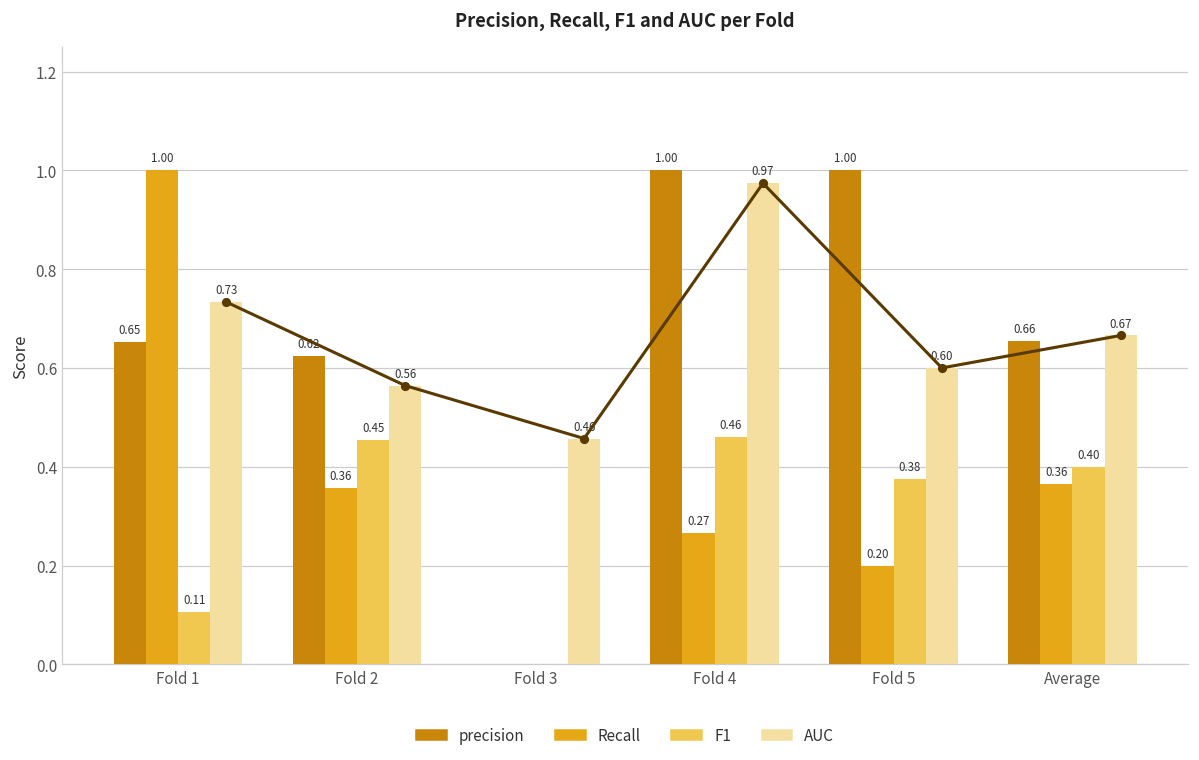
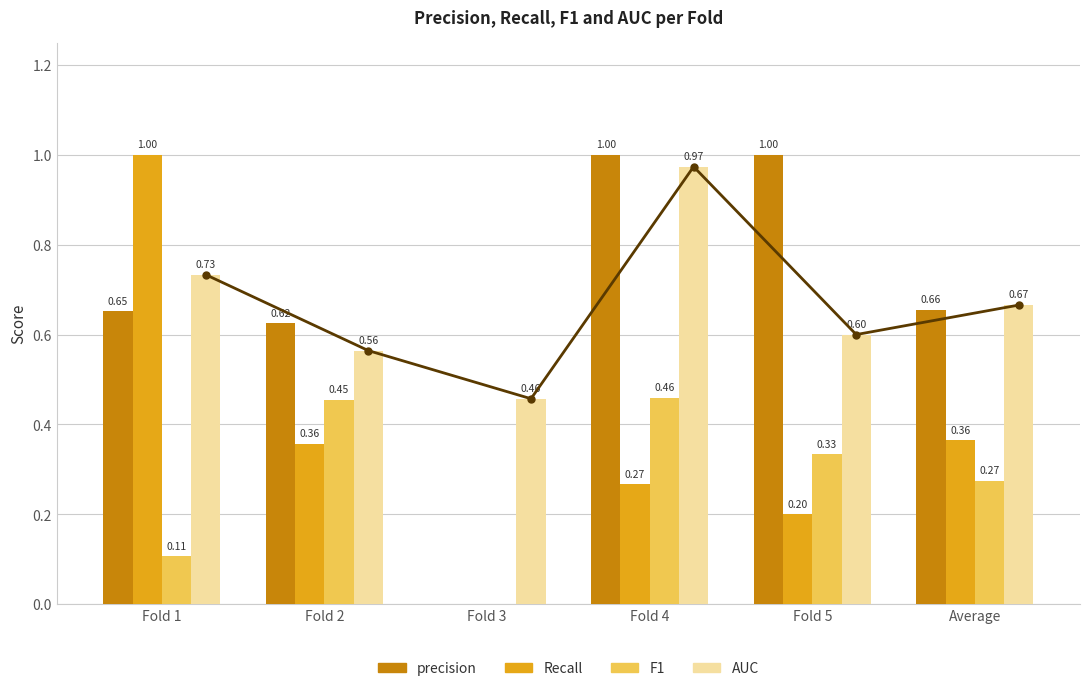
F1, Fold 5: 0.38 -> 0.33
F1, Average: 0.40 -> 0.27
